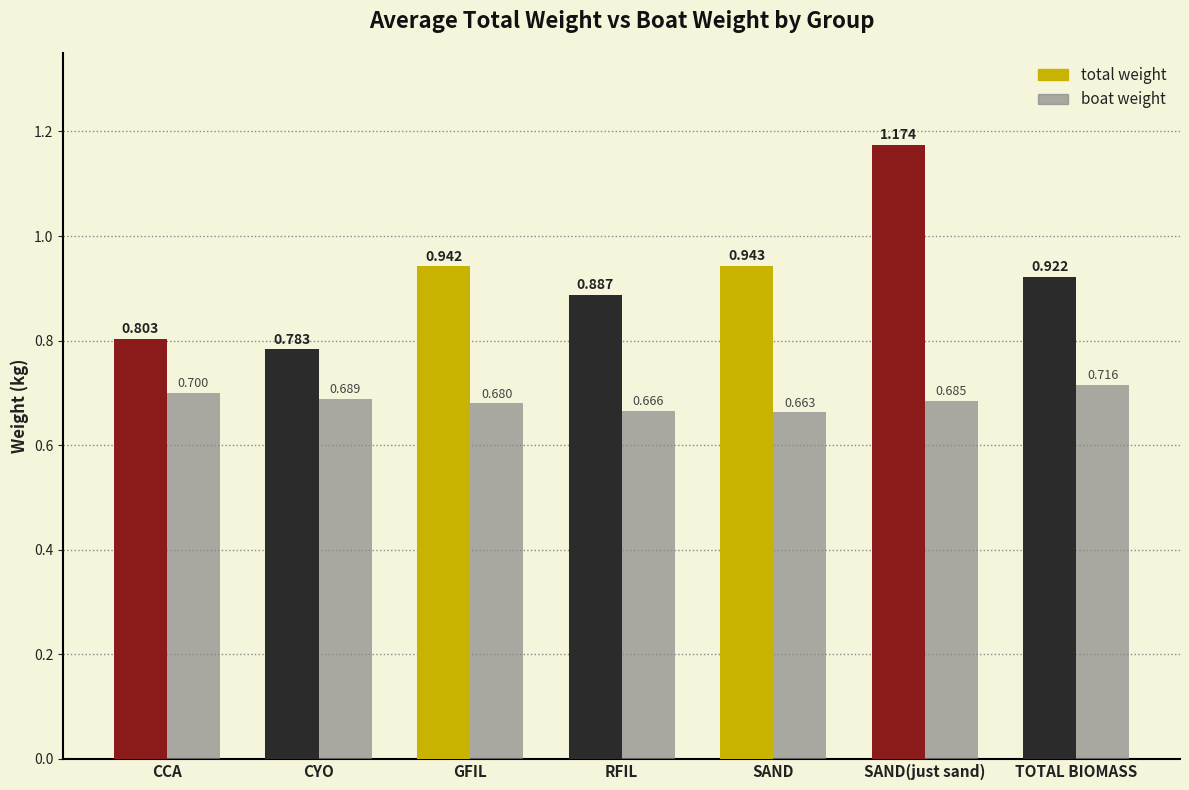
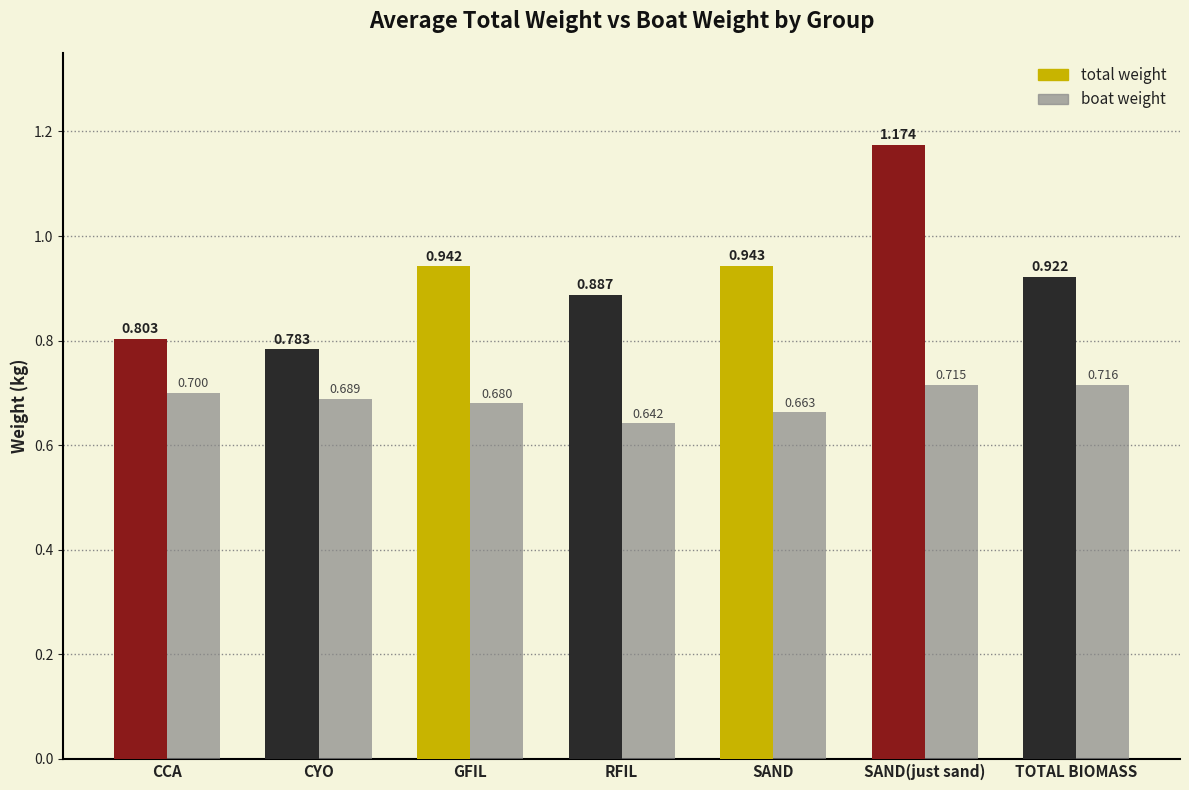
boat weight, RFIL: 0.666 -> 0.642
boat weight, SAND(just sand): 0.685 -> 0.715
